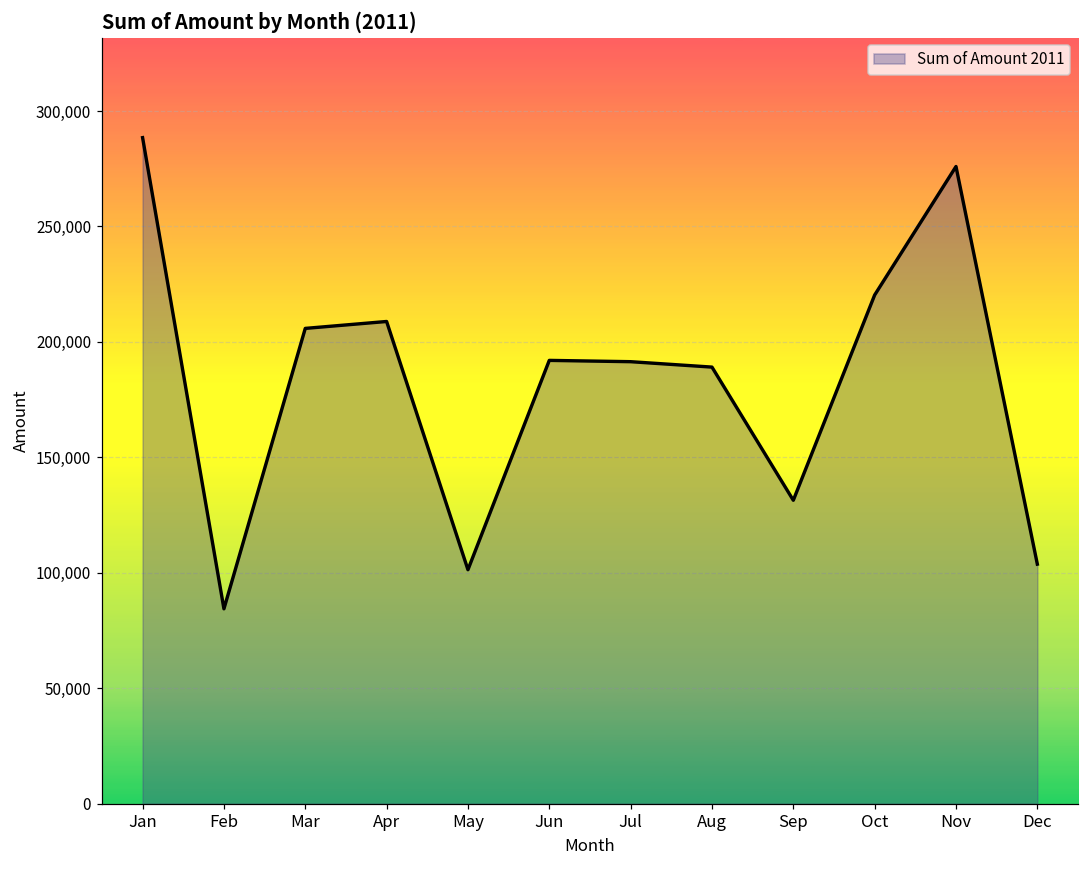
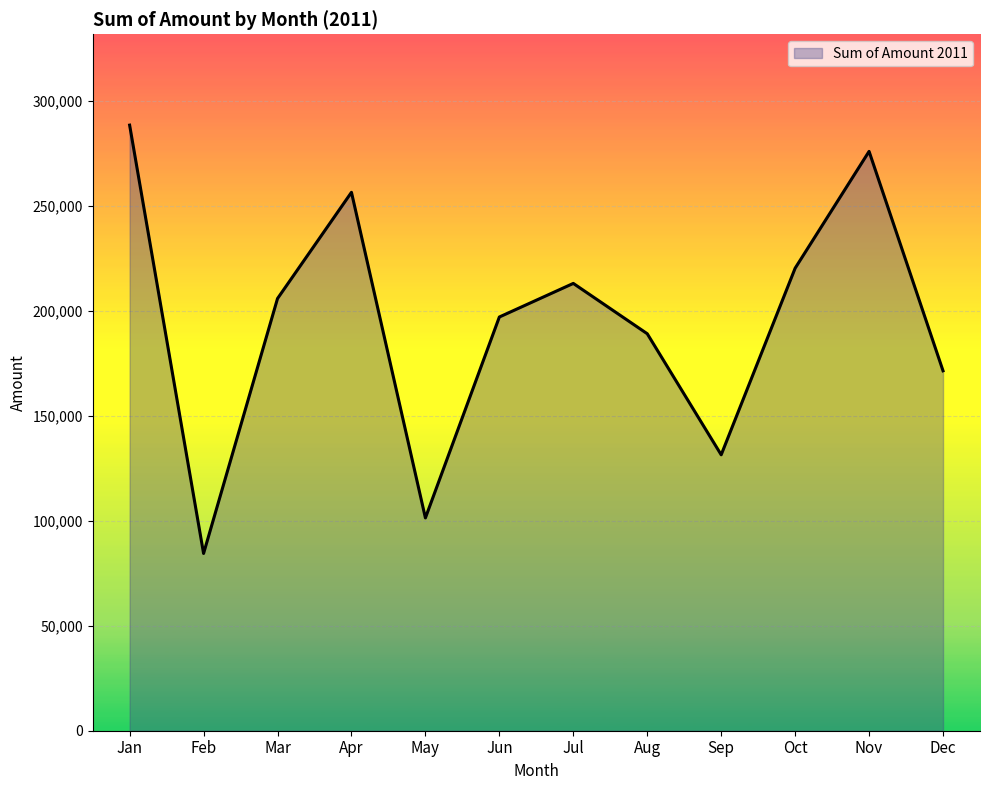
Apr: 209,000 -> 256,000
Jun: 192,000 -> 197,000
Jul: 191,000 -> 213,000
Dec: 104,000 -> 171,000
